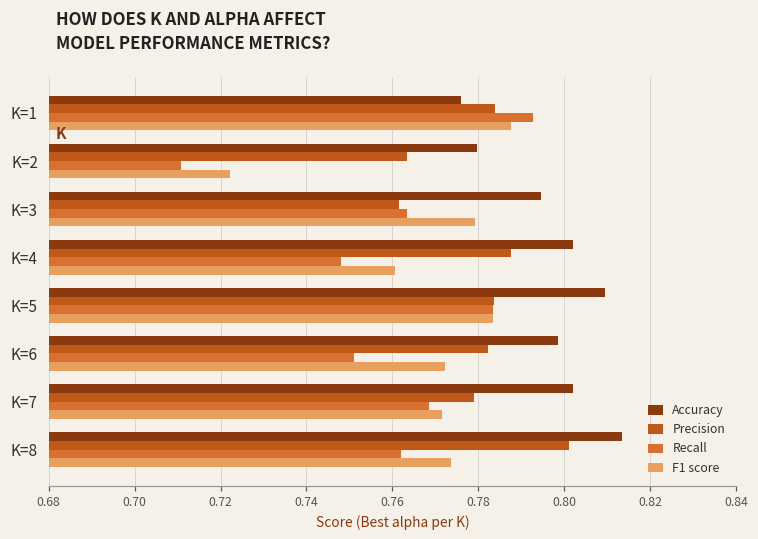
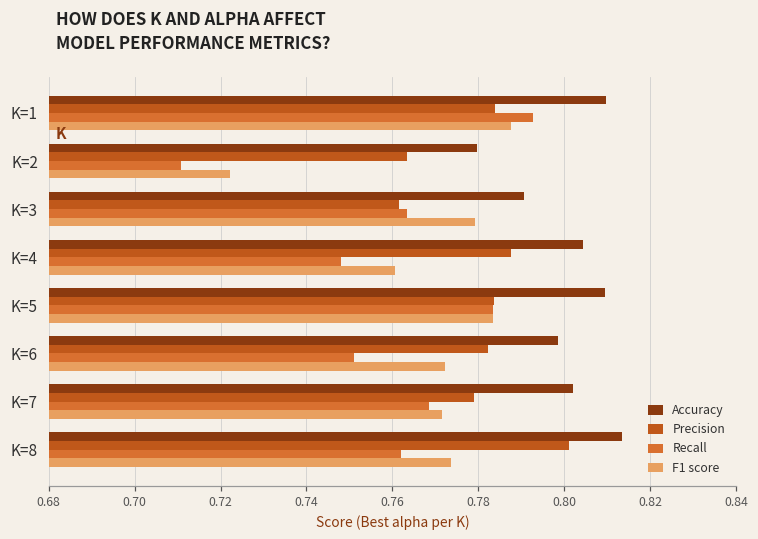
Accuracy, K=1: 0.776 -> 0.810
Accuracy, K=3: 0.795 -> 0.791
Accuracy, K=4: 0.802 -> 0.804
